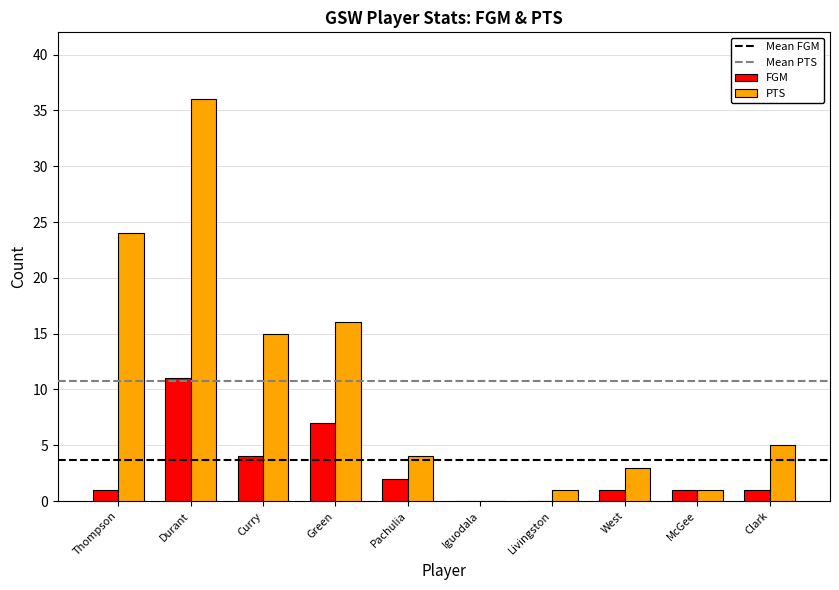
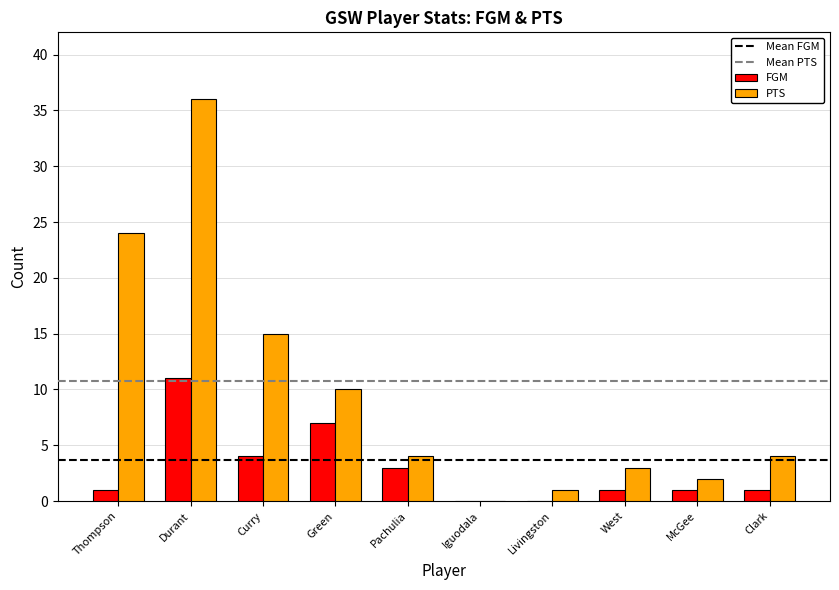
PTS, Green: 16 -> 10
FGM, Pachulia: 2 -> 3
PTS, McGee: 1 -> 2
PTS, Clark: 5 -> 4
